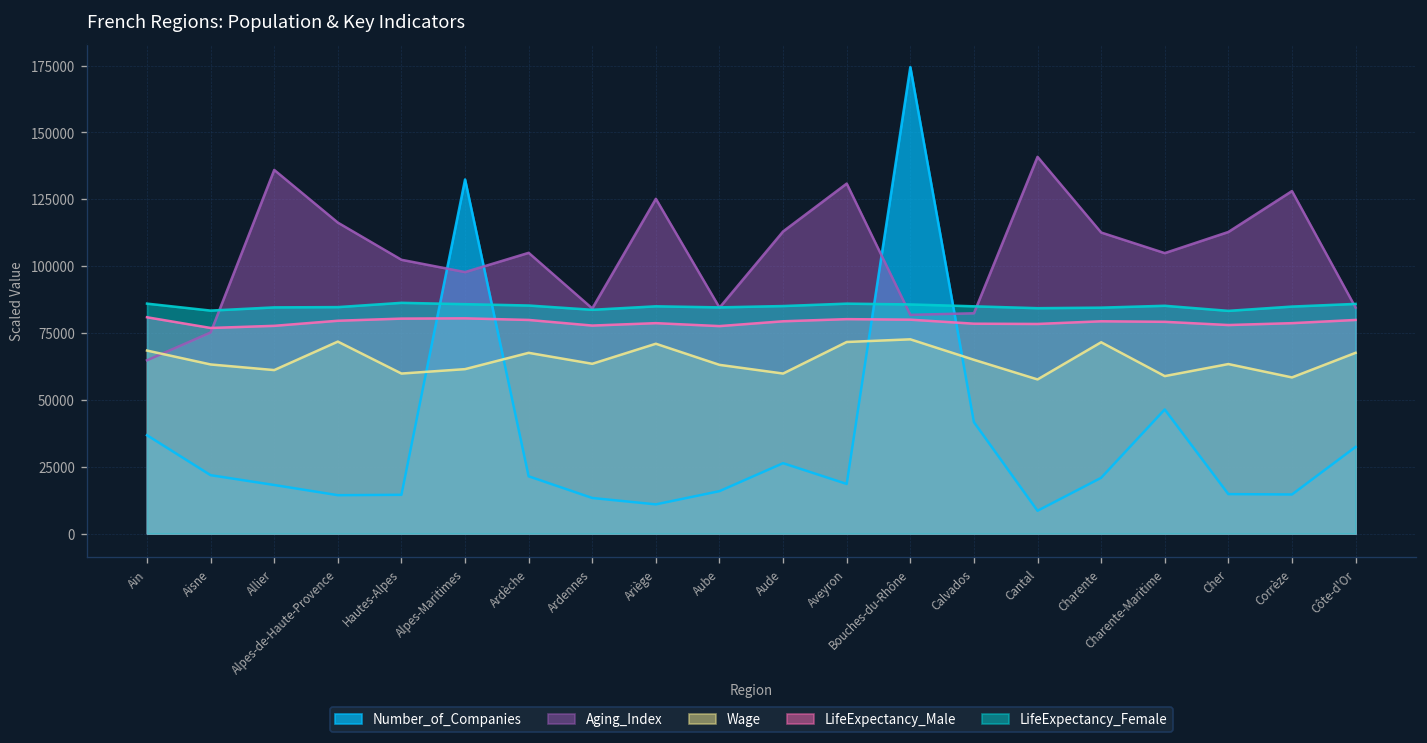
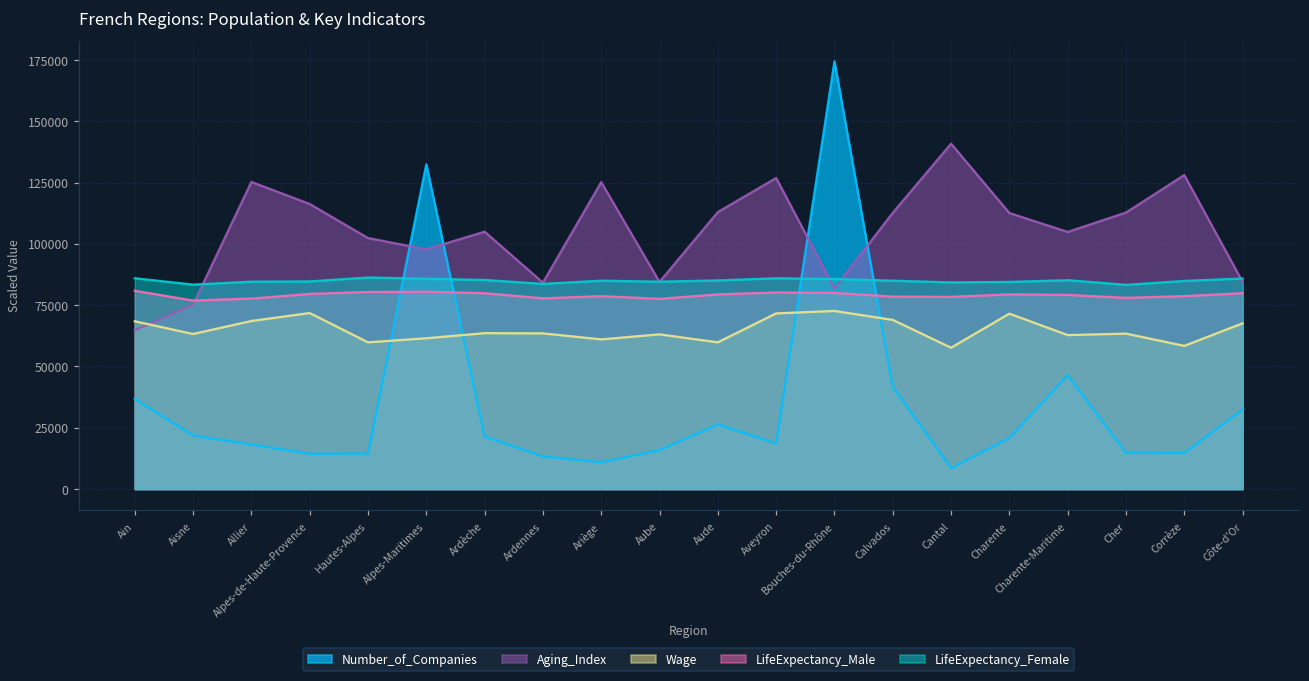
Aging_Index, Allier: 136000 -> 125000
Wage, Allier: 61000 -> 69000
Wage, Ardèche: 68000 -> 64000
Wage, Ariège: 71000 -> 61000
Aging_Index, Aveyron: 131000 -> 127000
Aging_Index, Calvados: 82000 -> 113000
Wage, Calvados: 65000 -> 69000
Wage, Charente-Maritime: 59000 -> 63000
